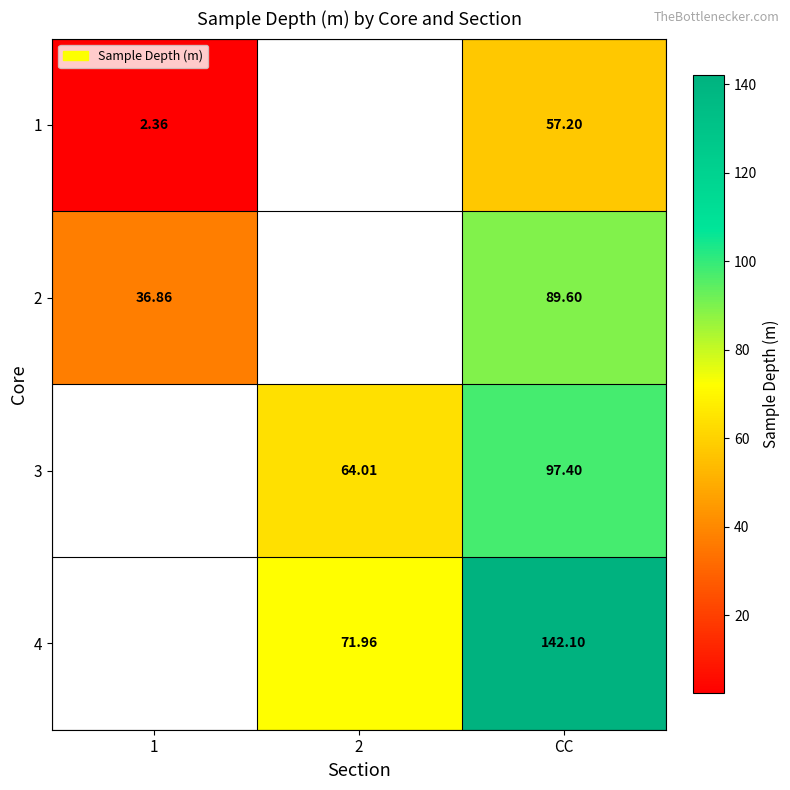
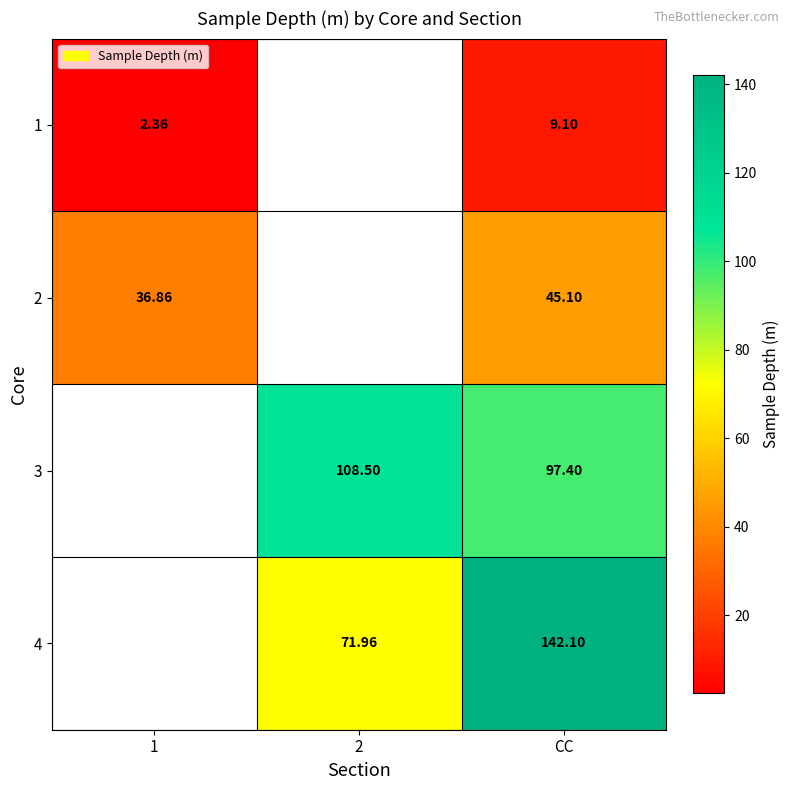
1, CC: 57.20 -> 9.10
2, CC: 89.60 -> 45.10
3, 2: 64.01 -> 108.50
